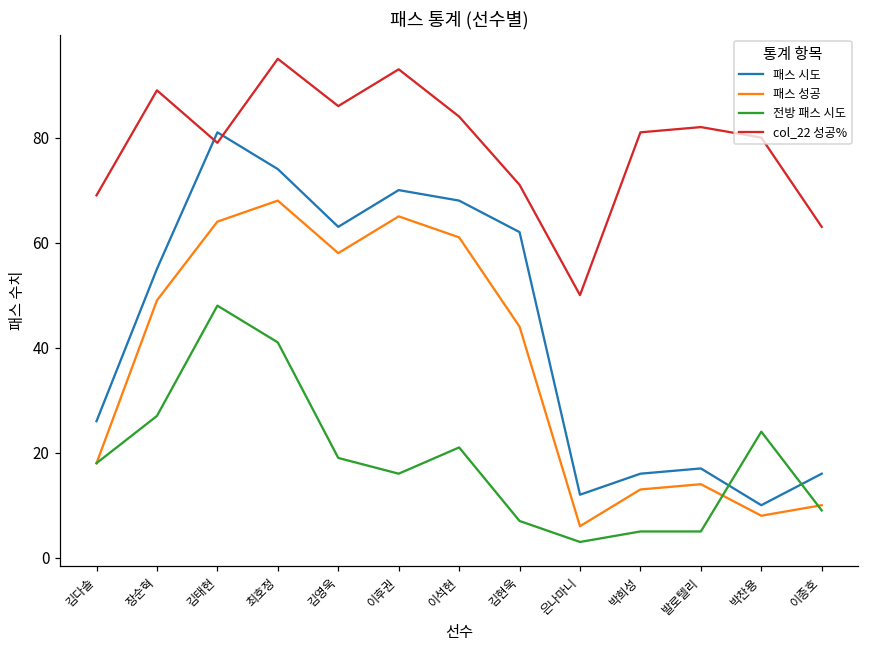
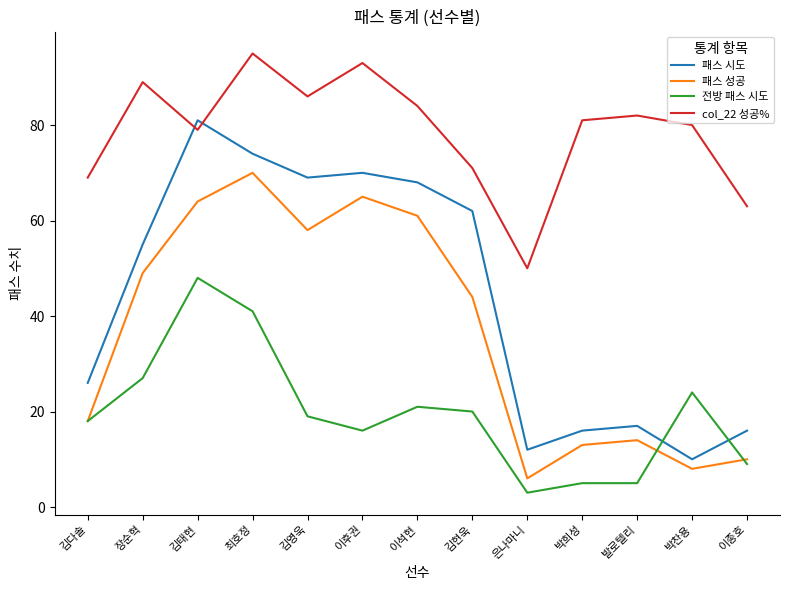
패스 성공, 최호정: 68 -> 70
패스 시도, 김영욱: 63 -> 69
전방 패스 시도, 김현욱: 7 -> 20
